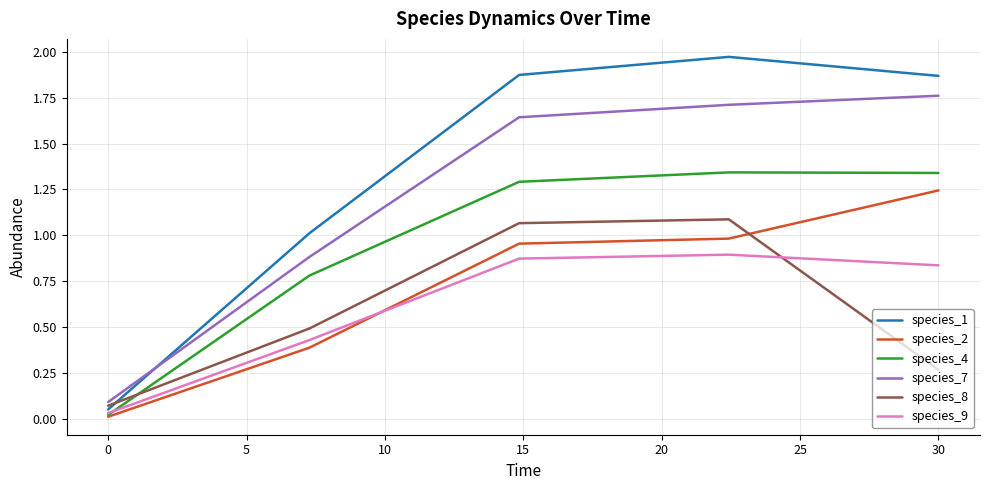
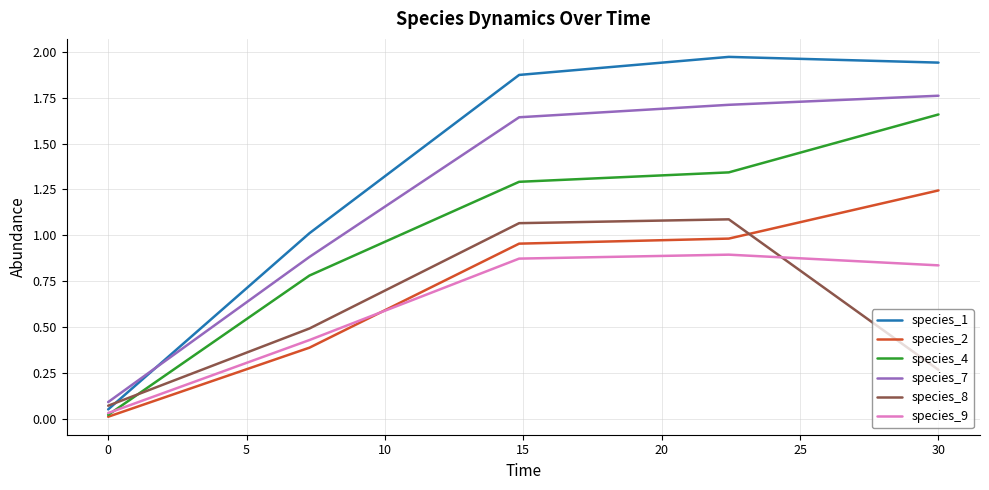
species_1, 30: 1.87 -> 1.94
species_4, 30: 1.34 -> 1.66
